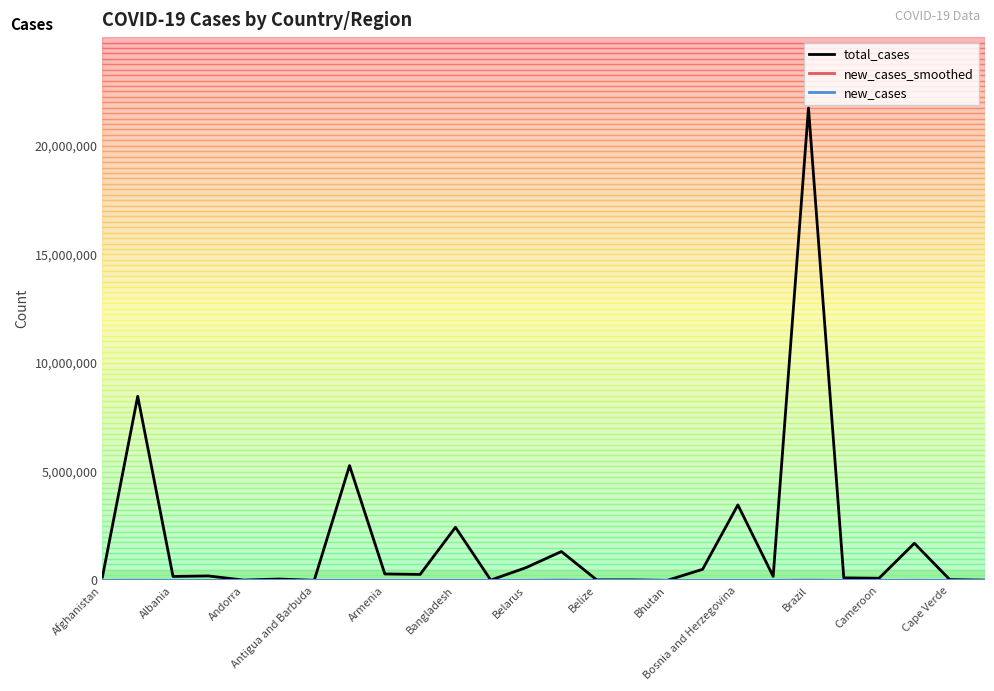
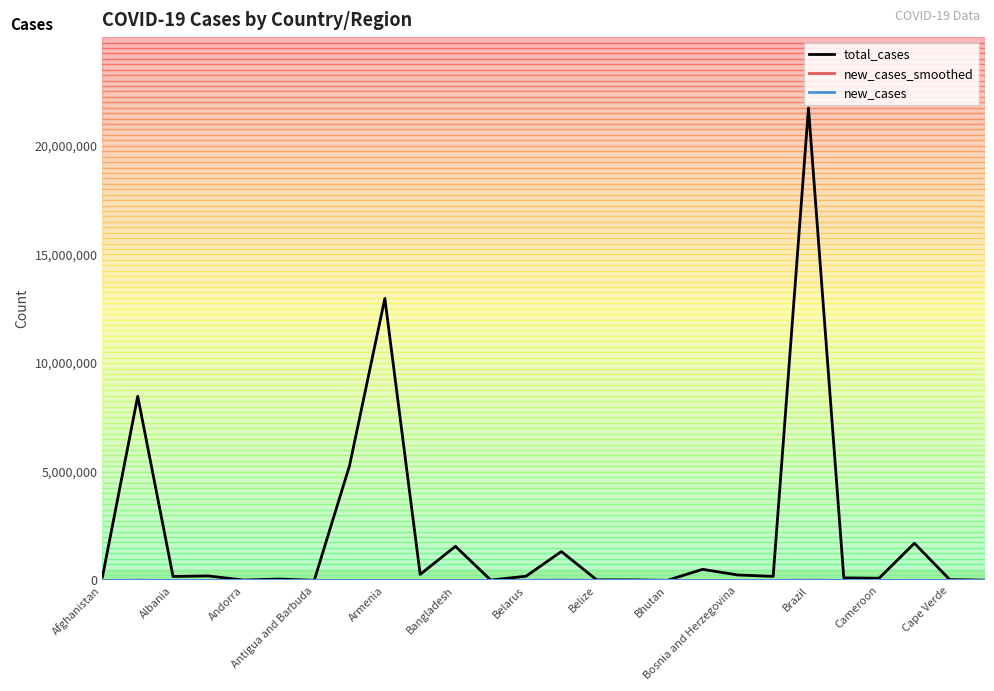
total_cases, Armenia: 300,000 -> 13,000,000
total_cases, Bangladesh: 2,400,000 -> 1,600,000
total_cases, Belarus: 600,000 -> 200,000
total_cases, Bosnia and Herzegovina: 3,500,000 -> 200,000
